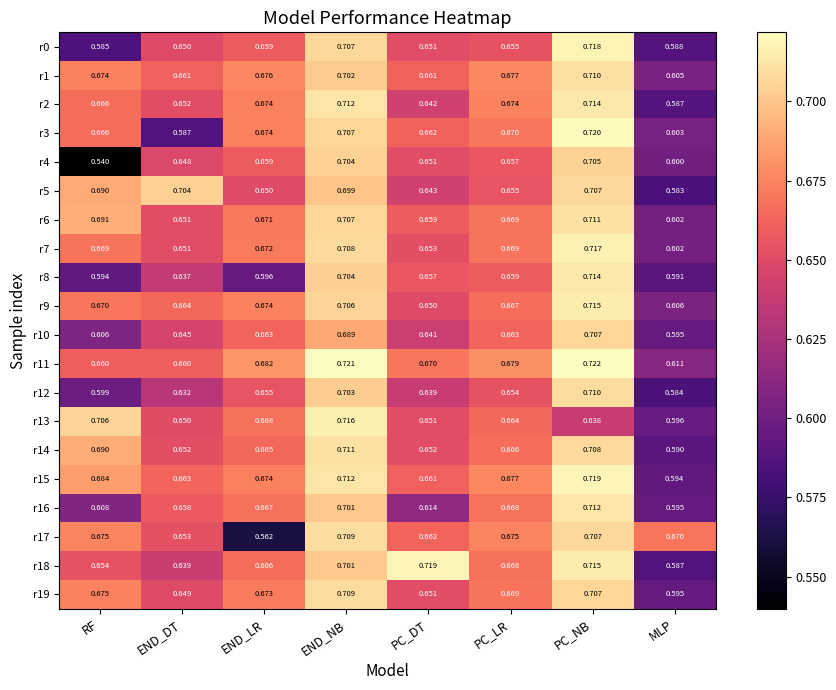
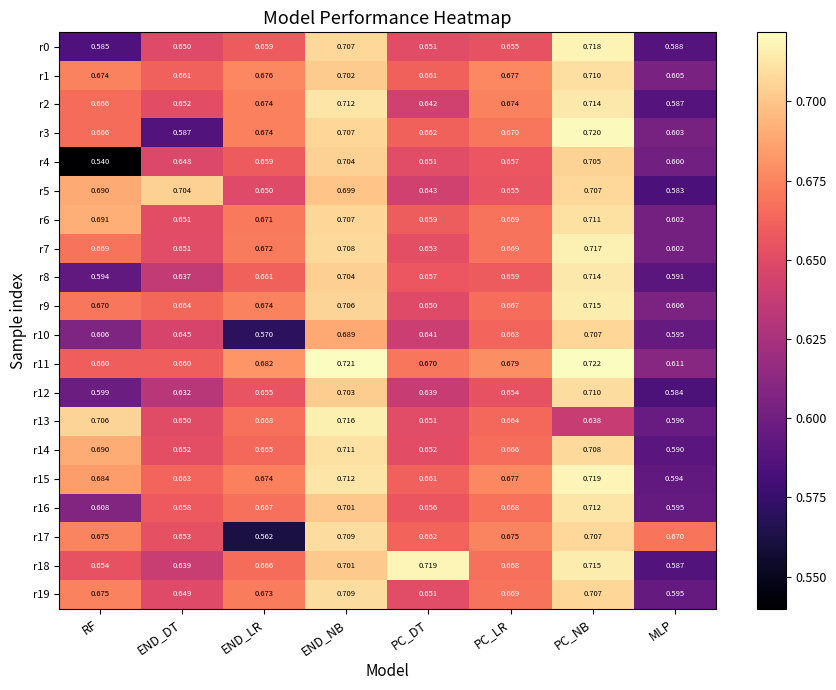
r8, END_LR: 0.596 -> 0.661
r10, END_LR: 0.663 -> 0.570
r16, PC_DT: 0.614 -> 0.656
